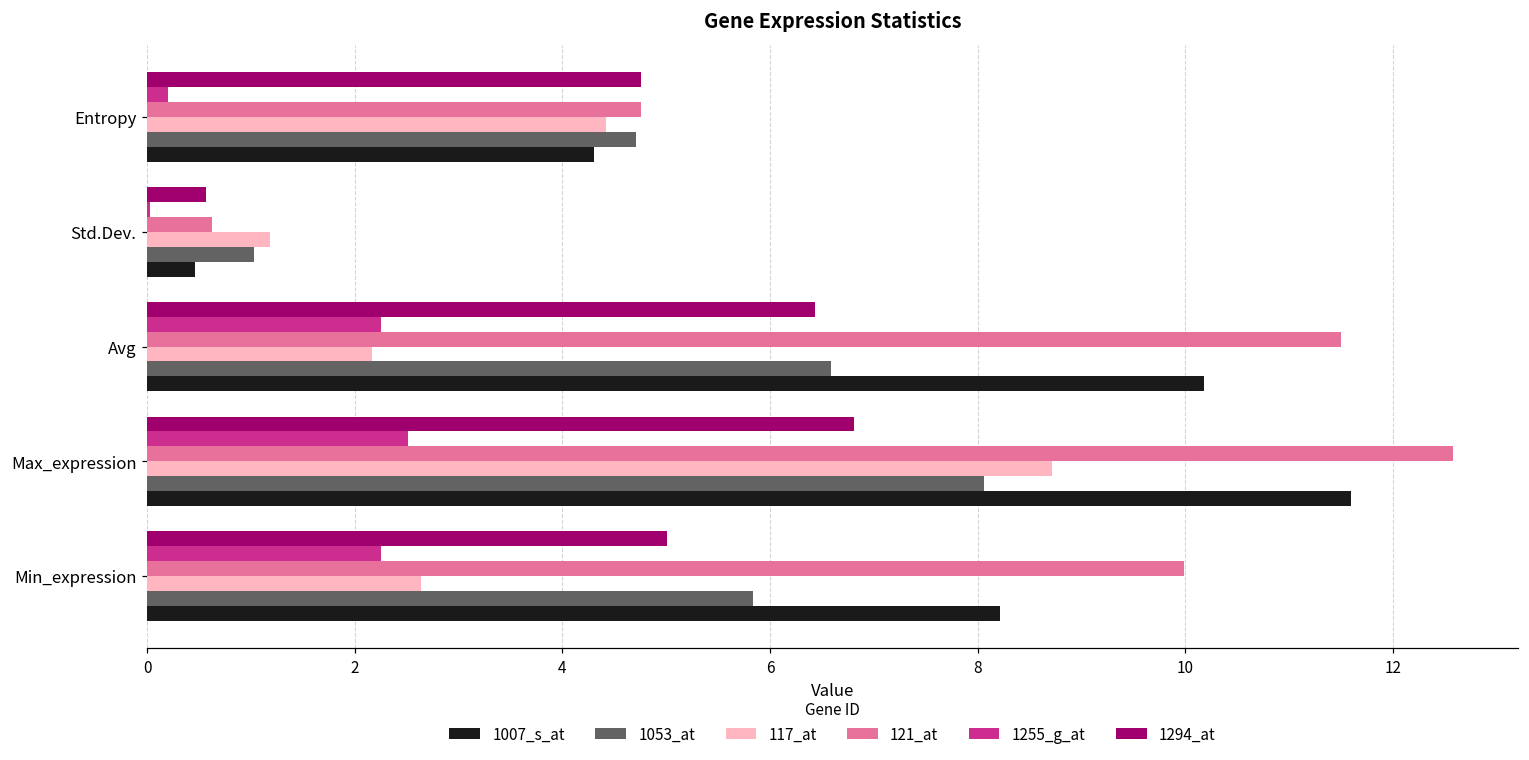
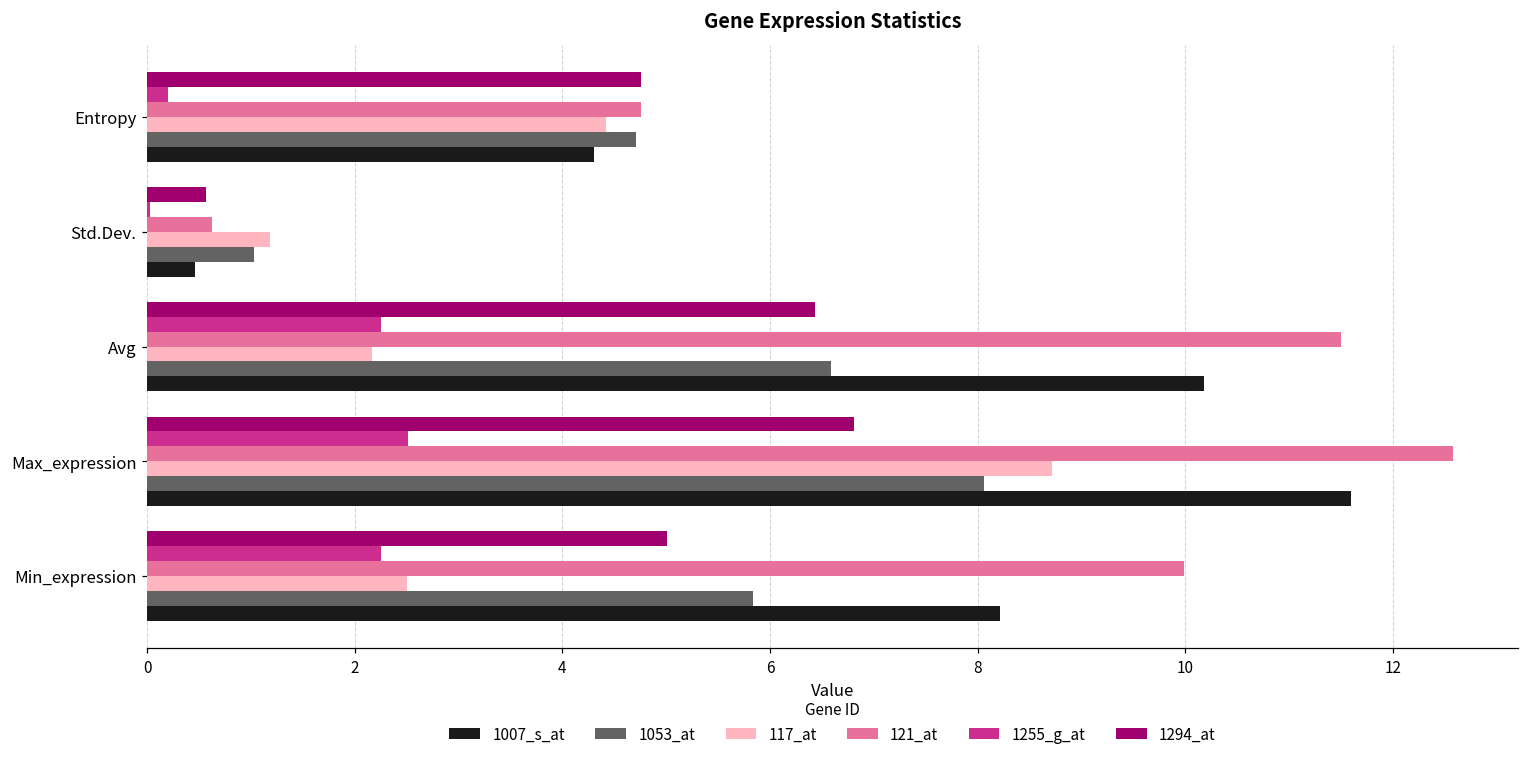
117_at, Min_expression: 2.6 -> 2.5
